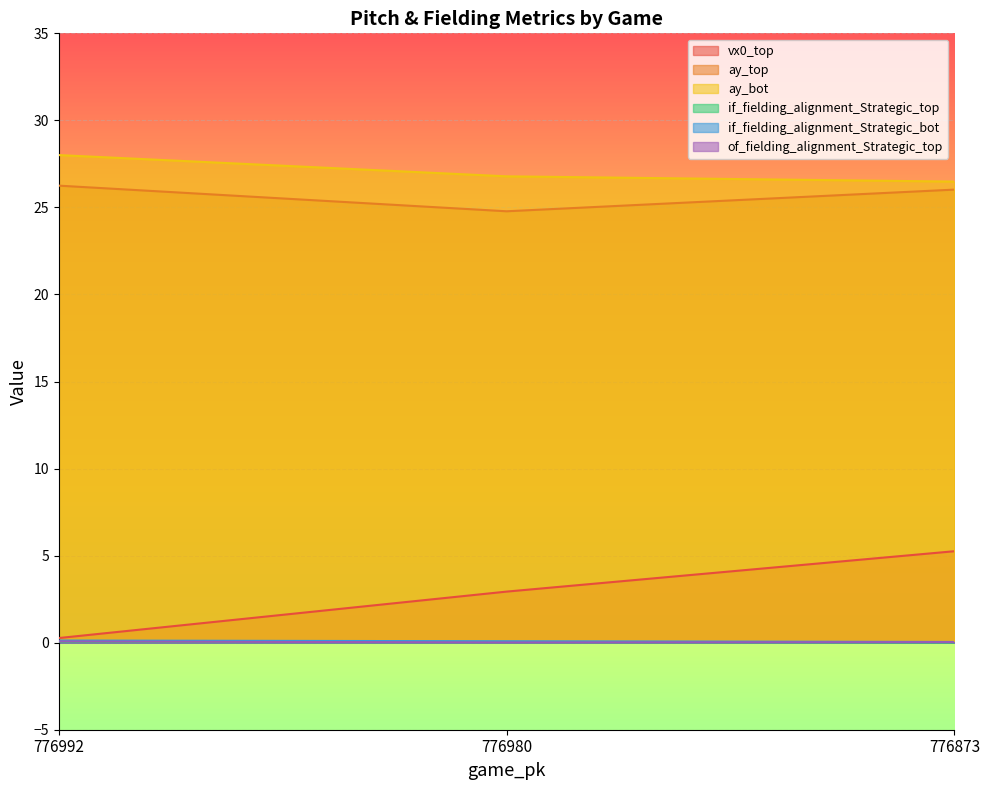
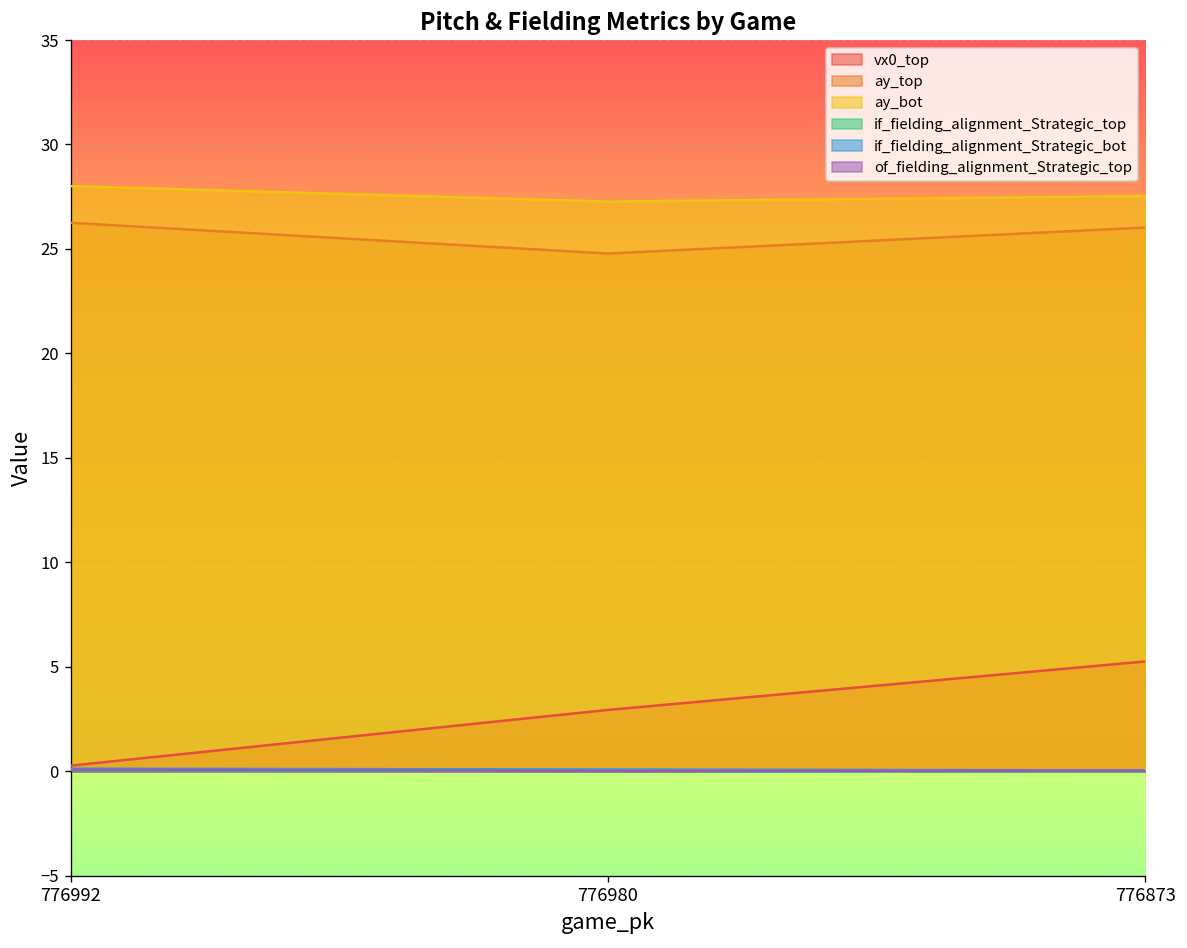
ay_bot, 776980: 26.8 -> 27.3
ay_bot, 776873: 26.5 -> 27.5
